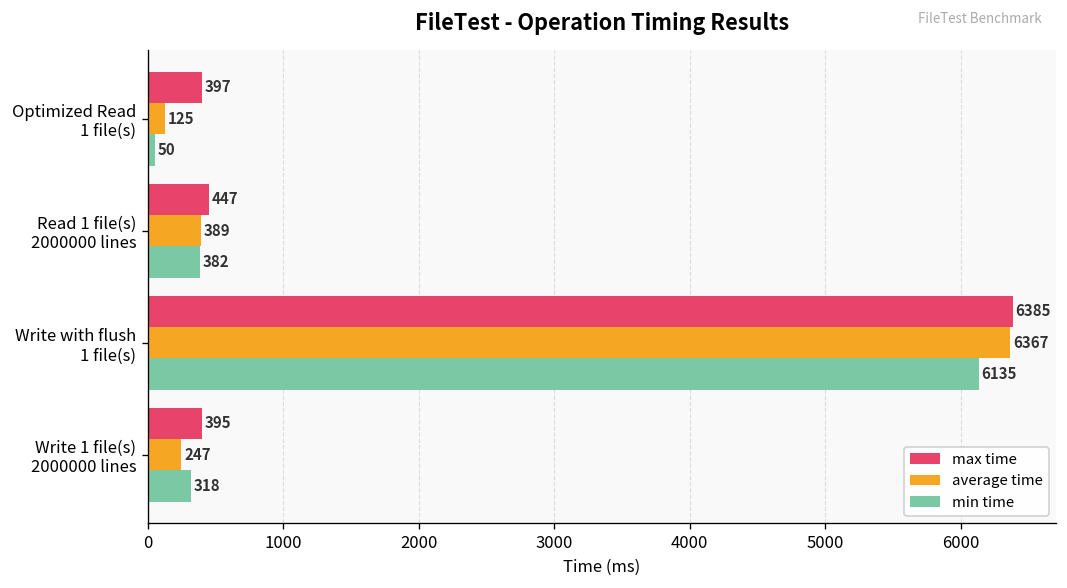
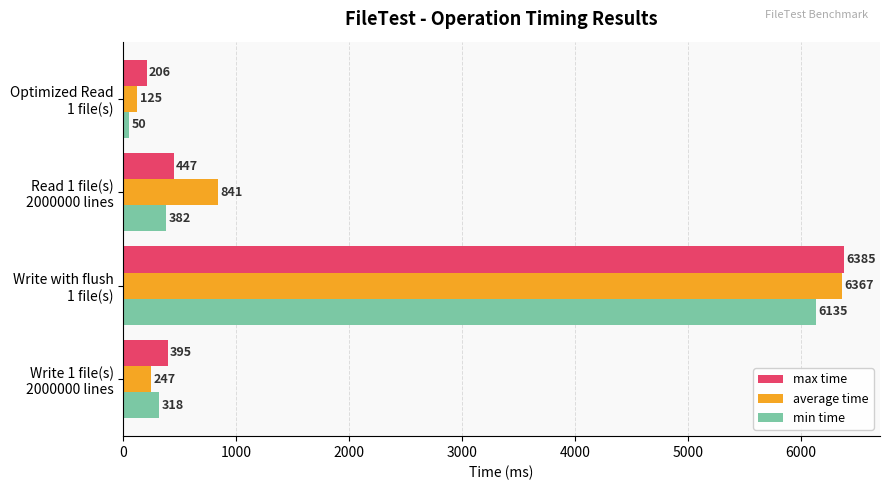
max time, Optimized Read 1 file(s): 397 -> 206
average time, Read 1 file(s) 2000000 lines: 389 -> 841
